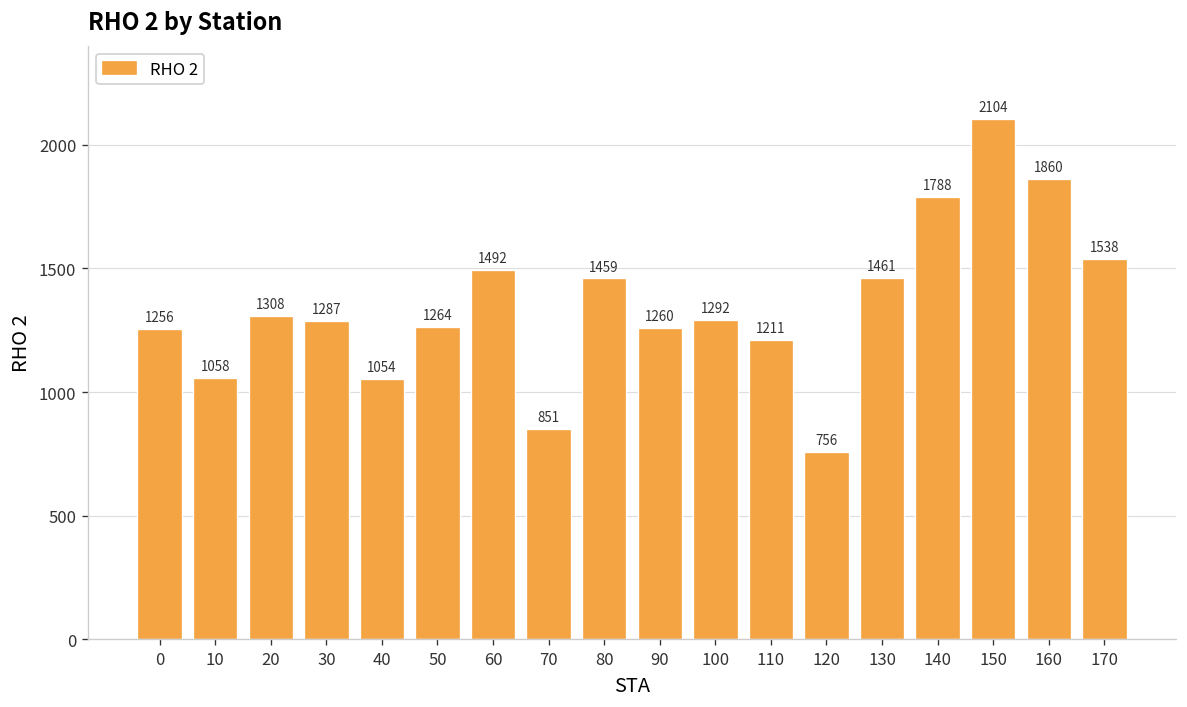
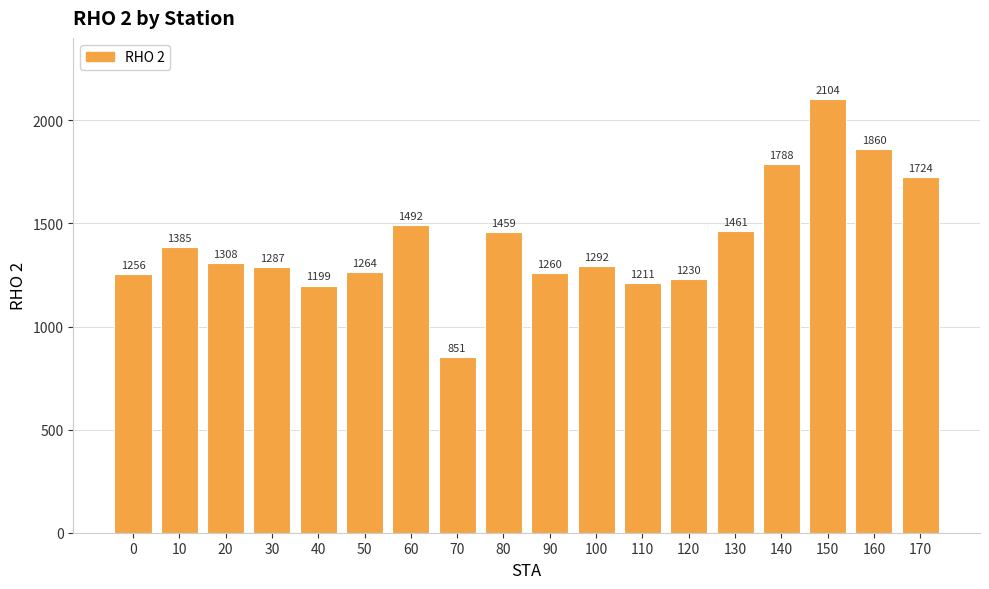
10: 1058 -> 1385
40: 1054 -> 1199
120: 756 -> 1230
170: 1538 -> 1724
